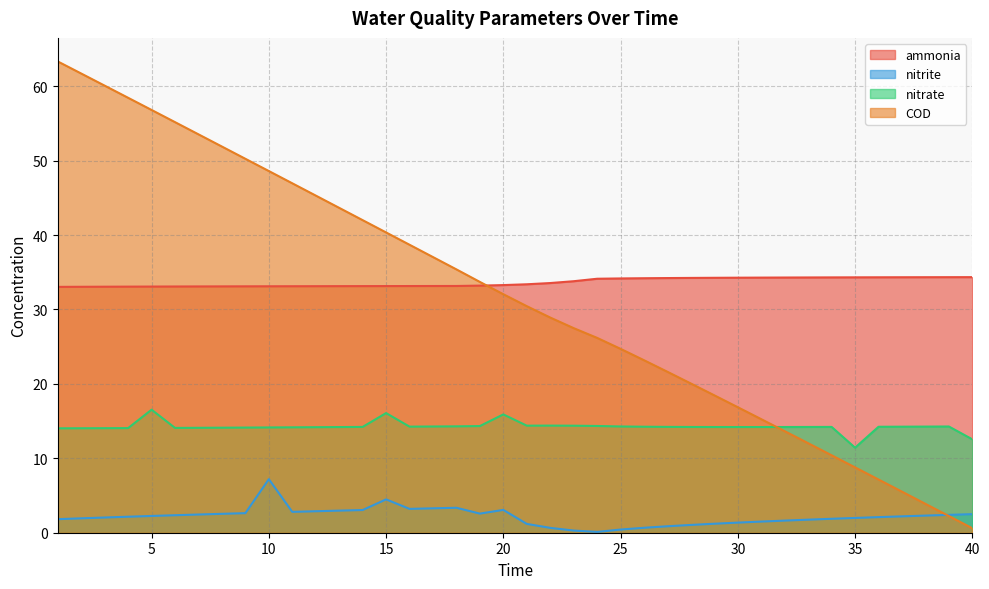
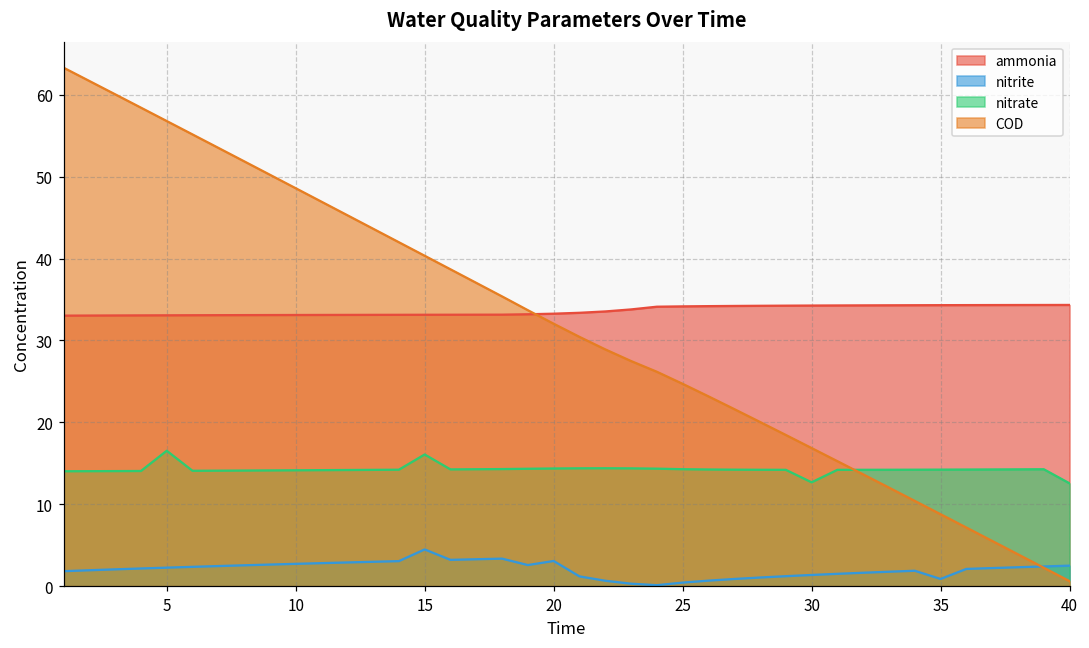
nitrite, 10: 7 -> 3
nitrate, 20: 16 -> 14
nitrate, 30: 14 -> 13
nitrite, 35: 2 -> 1
nitrate, 35: 11 -> 14
